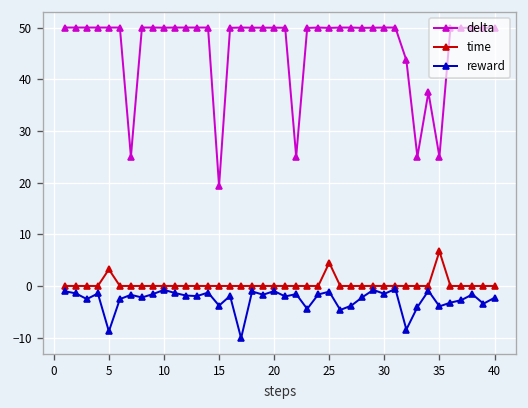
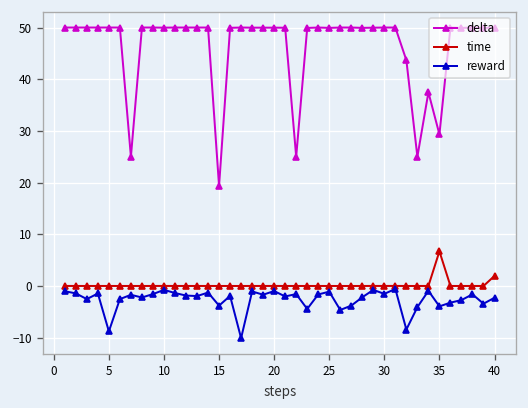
time, 5: 3 -> 0
time, 25: 4 -> 0
delta, 35: 25 -> 29
time, 40: 0 -> 2
